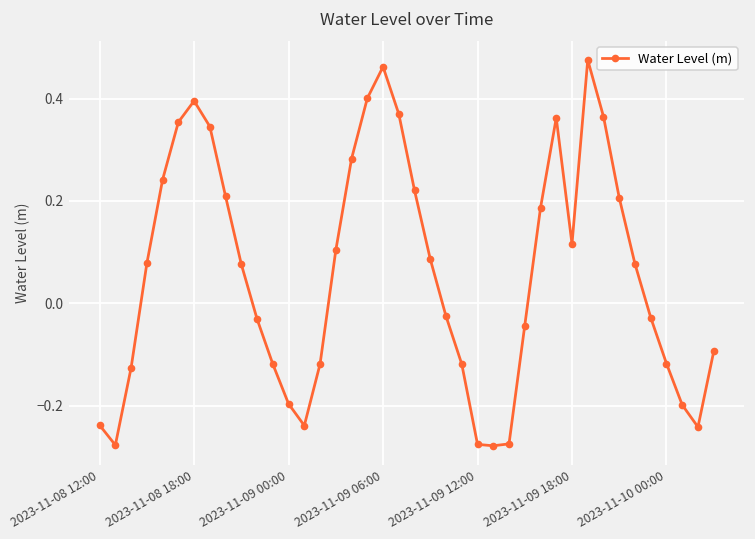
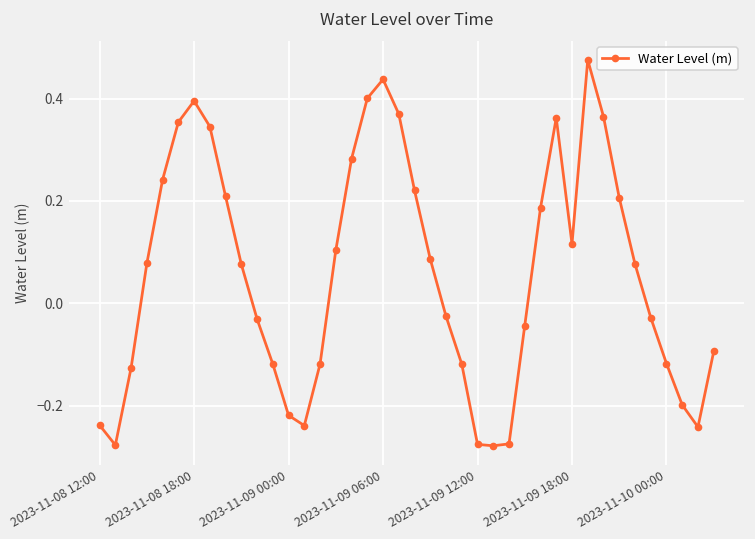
2023-11-09 00:00: -0.20 -> -0.22
2023-11-09 06:00: 0.46 -> 0.44
